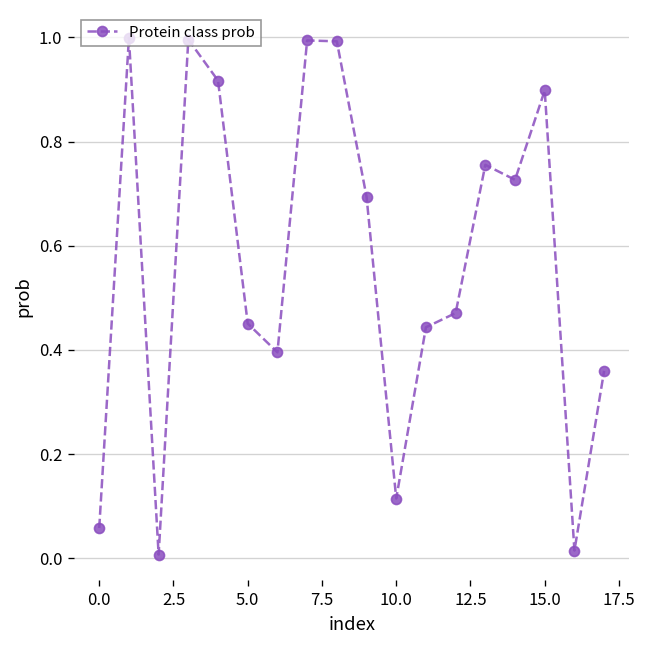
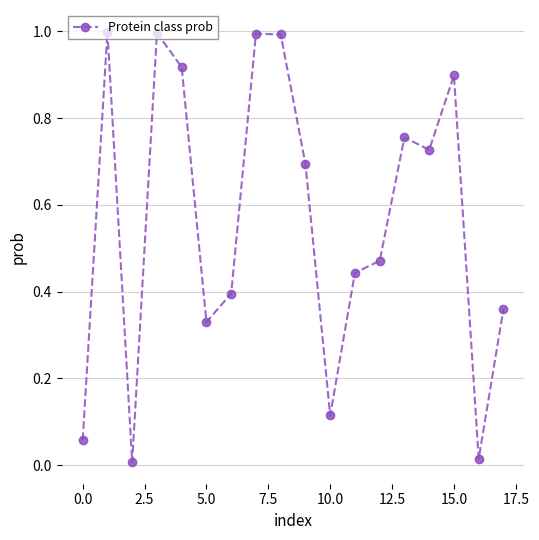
5.0: 0.45 -> 0.33
